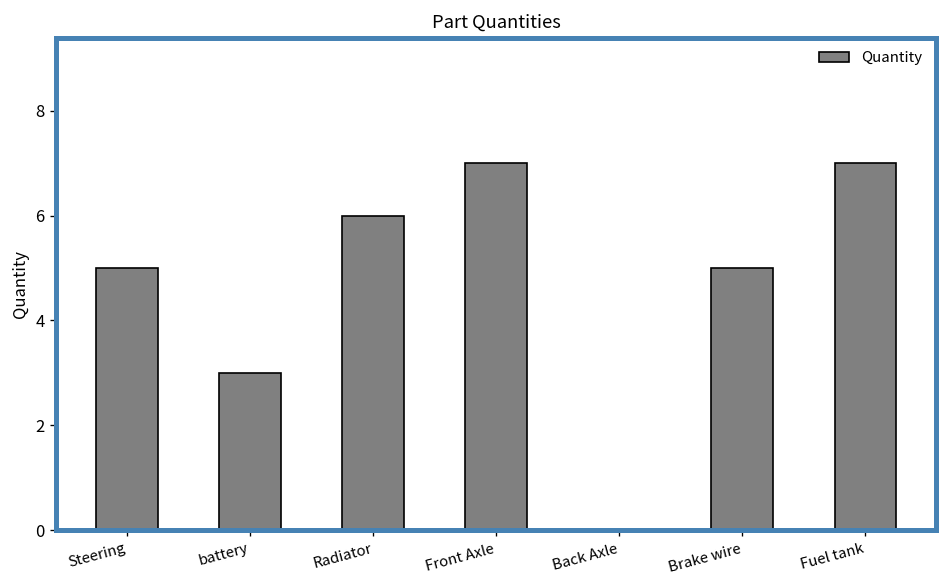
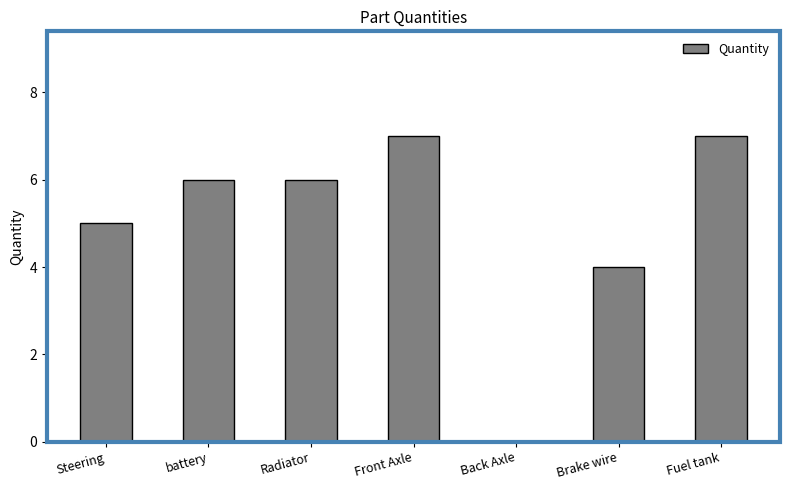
battery: 3 -> 6
Brake wire: 5 -> 4
